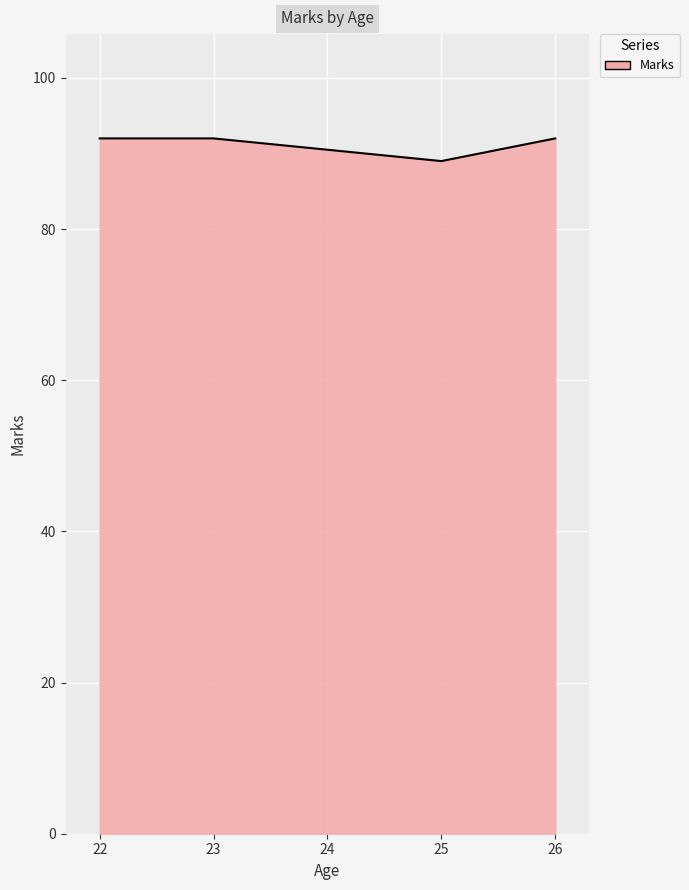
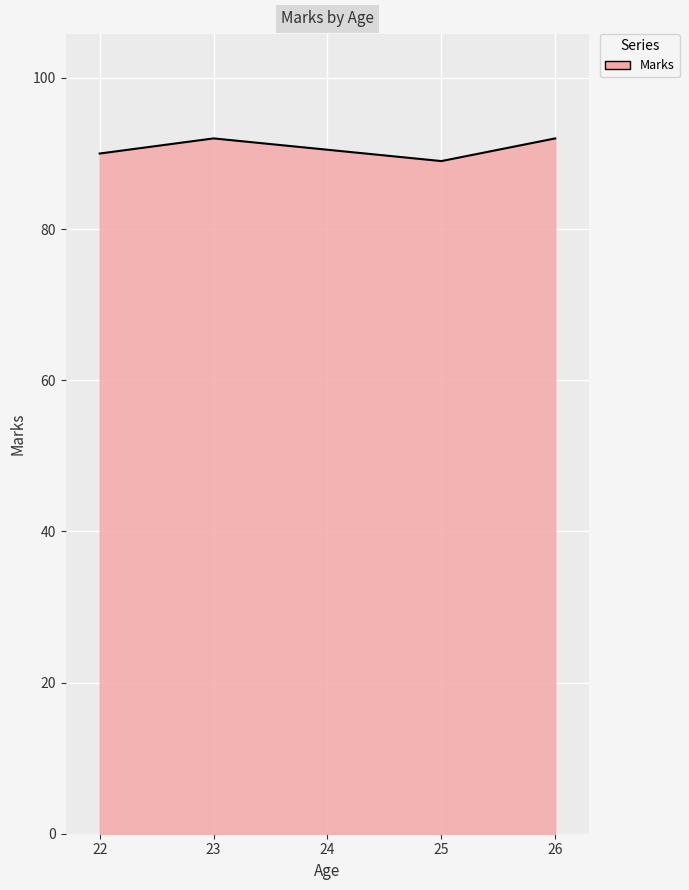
22: 92 -> 90
